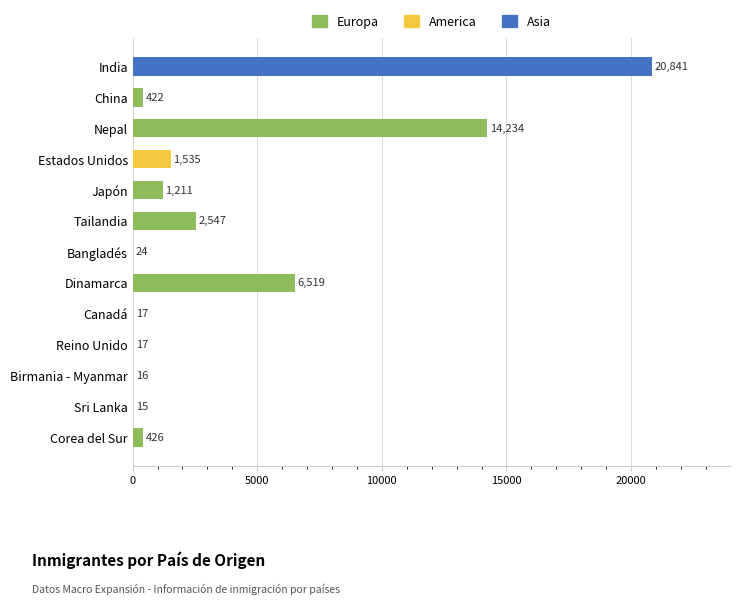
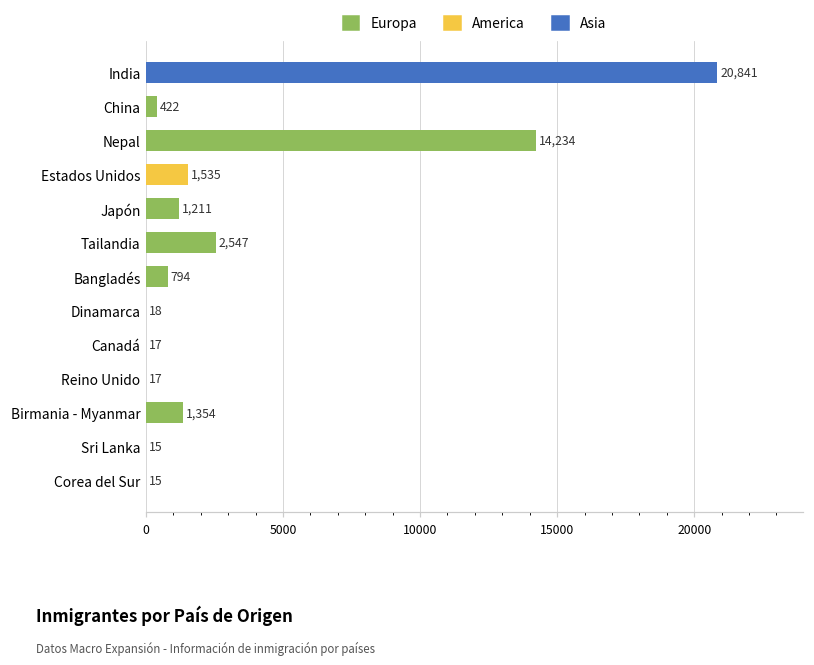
Bangladés: 24 -> 794
Dinamarca: 6,519 -> 18
Birmania - Myanmar: 16 -> 1,354
Corea del Sur: 426 -> 15
